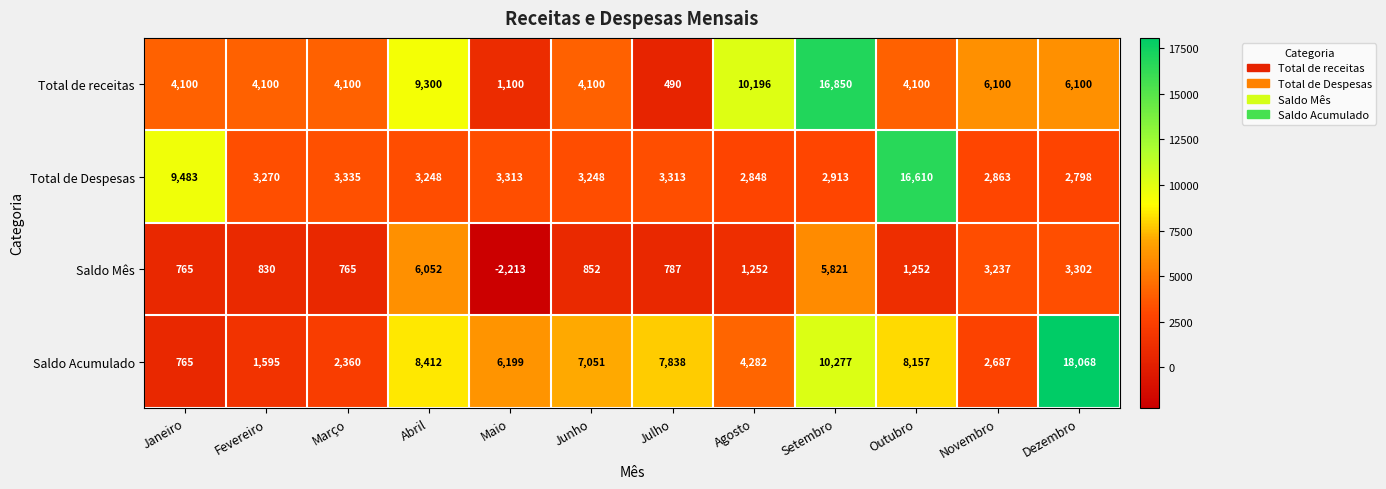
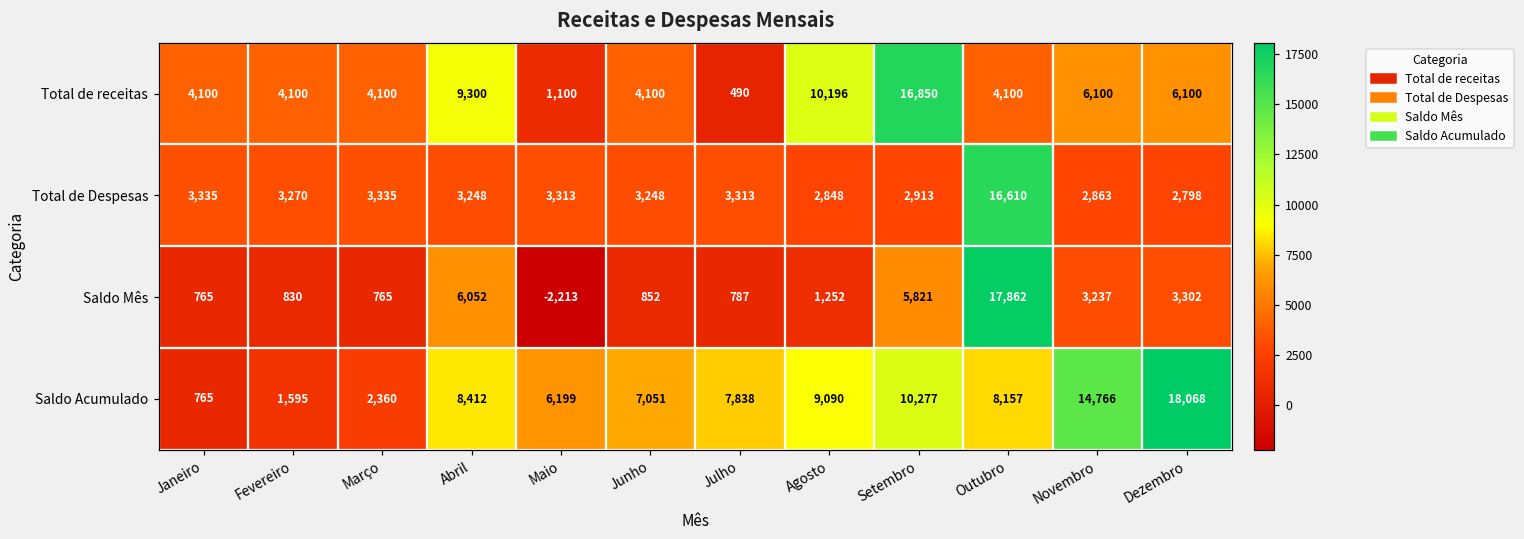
Total de Despesas, Janeiro: 9,483 -> 3,335
Saldo Mês, Outubro: 1,252 -> 17,862
Saldo Acumulado, Agosto: 4,282 -> 9,090
Saldo Acumulado, Novembro: 2,687 -> 14,766
